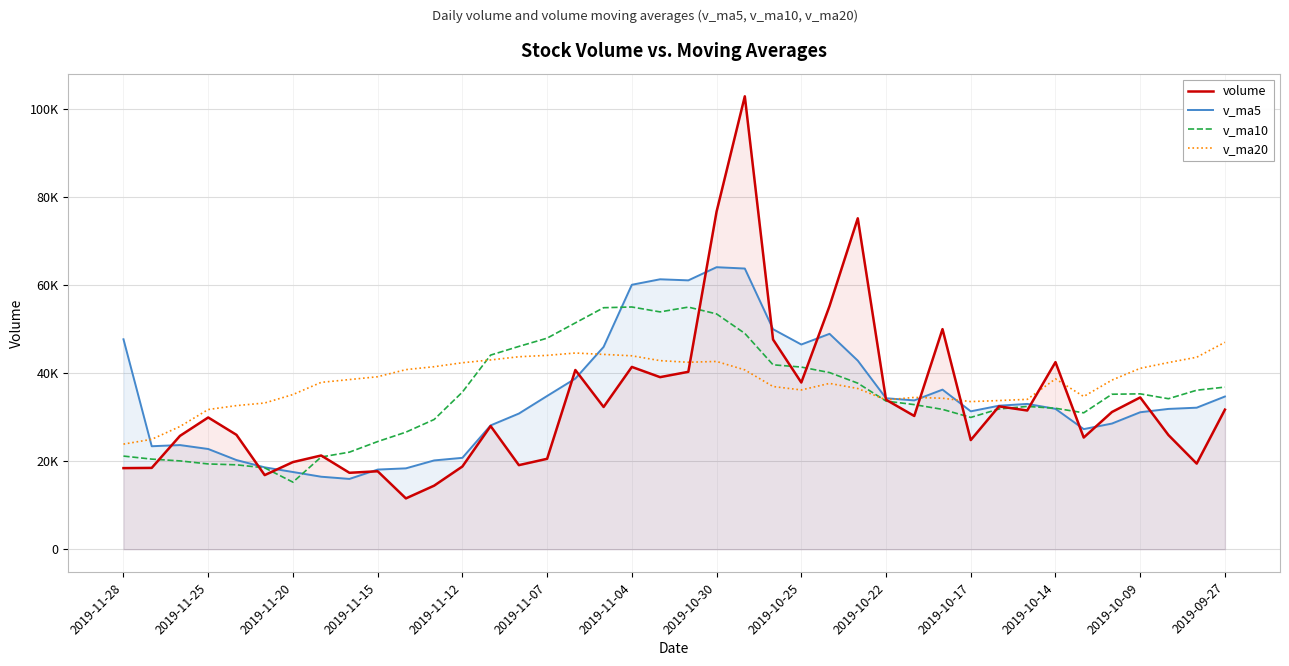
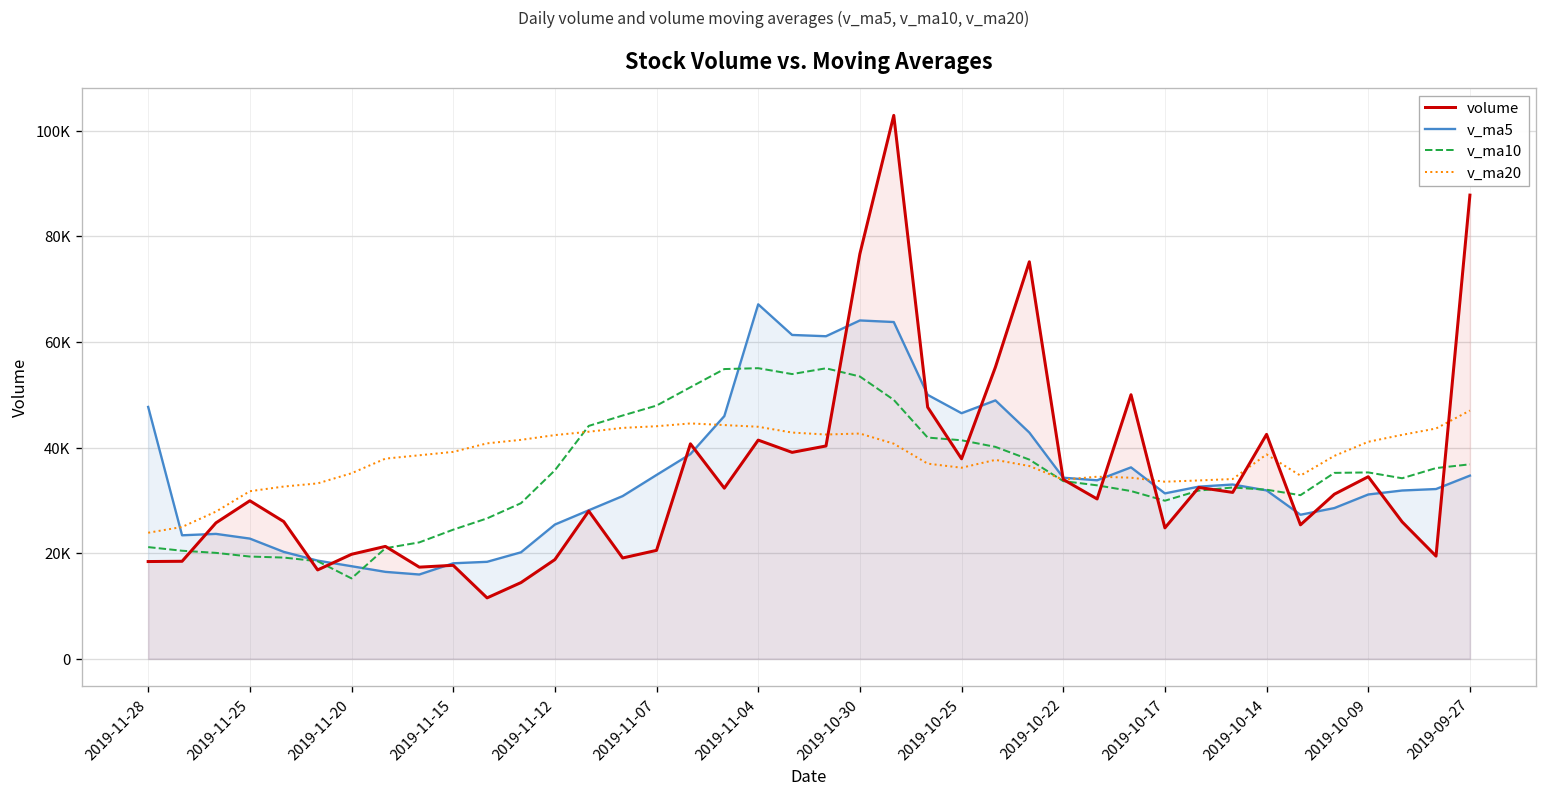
v_ma5, 2019-11-12: 21000 -> 25000
v_ma5, 2019-11-04: 60000 -> 67000
volume, 2019-09-27: 32000 -> 88000
